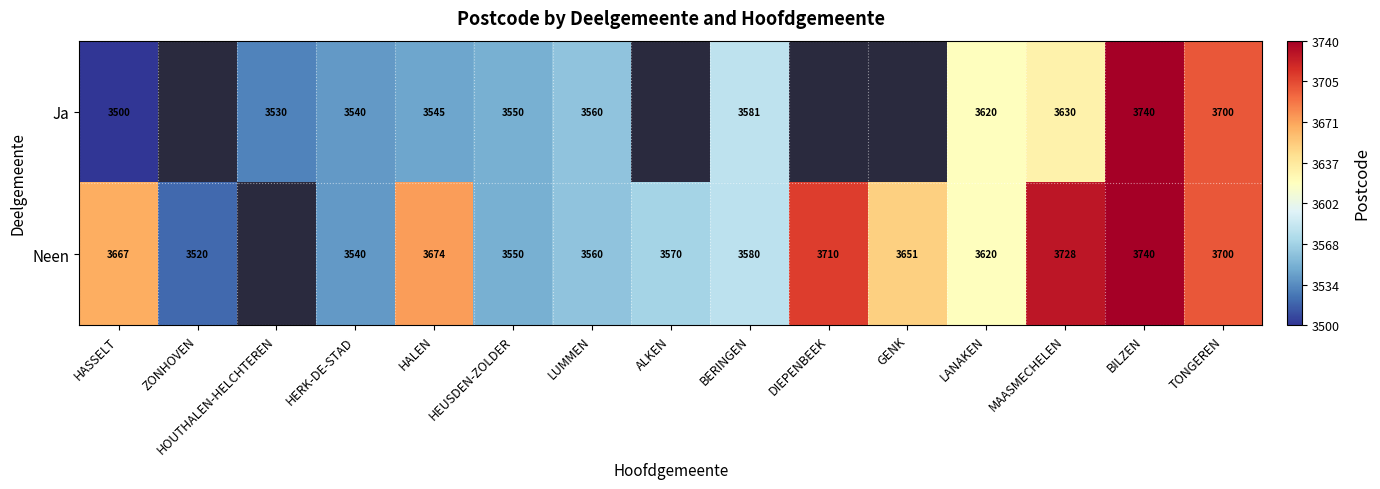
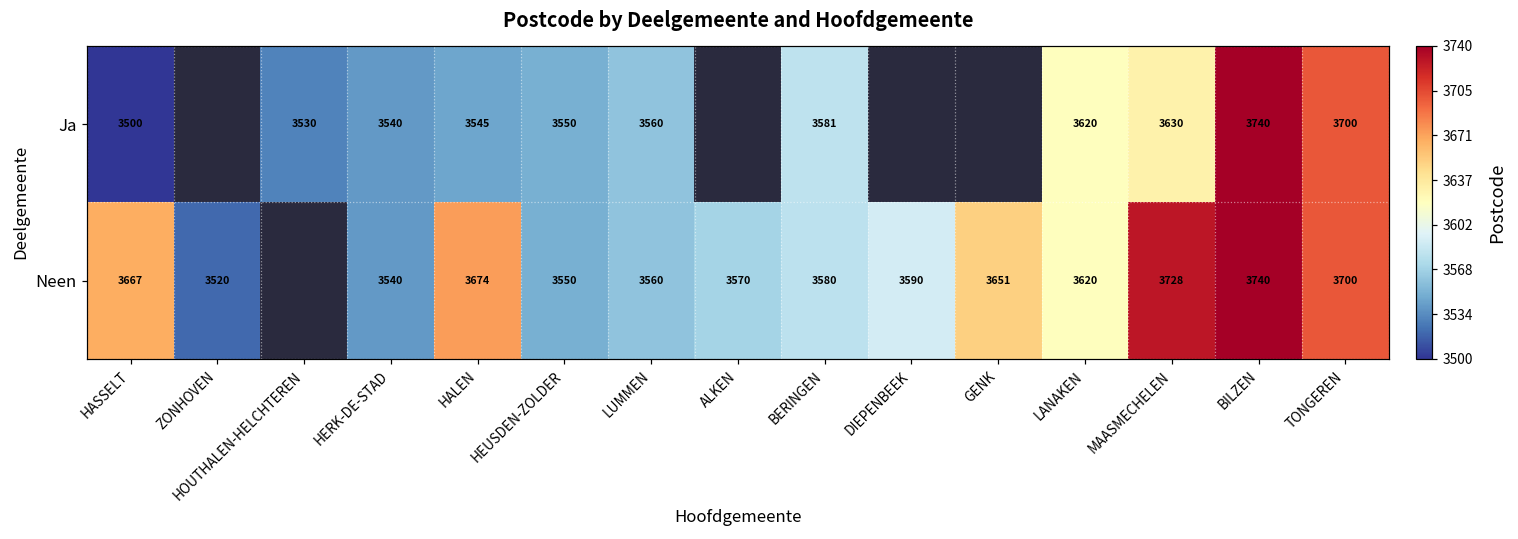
Neen, DIEPENBEEK: 3710 -> 3590
